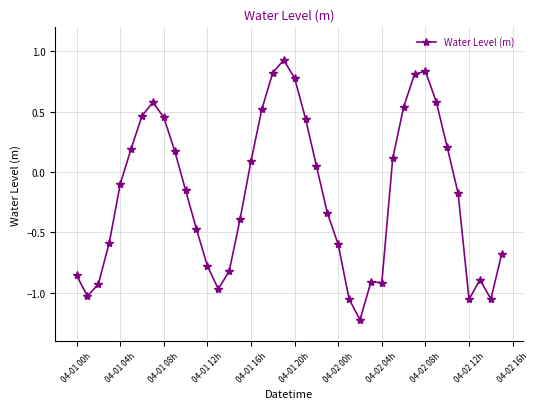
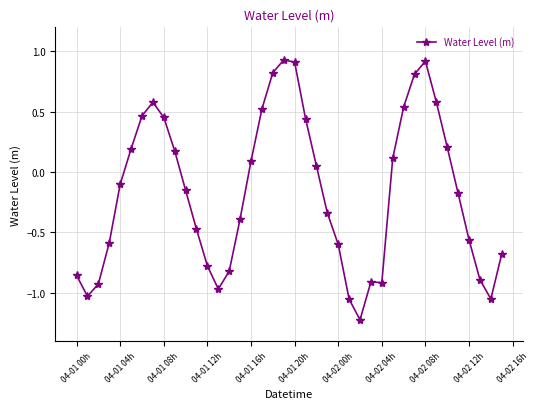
04-01 20h: 0.78 -> 0.91
04-02 08h: 0.84 -> 0.92
04-02 12h: -1.06 -> -0.56
